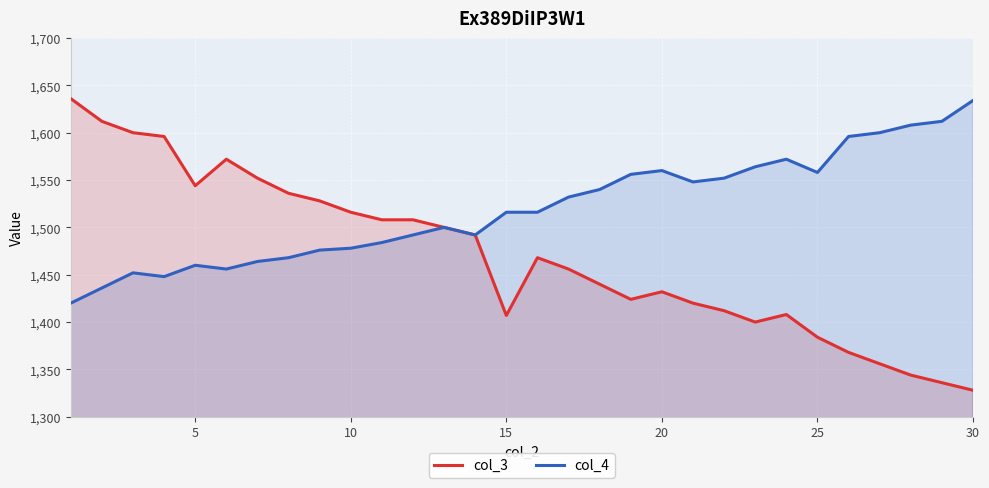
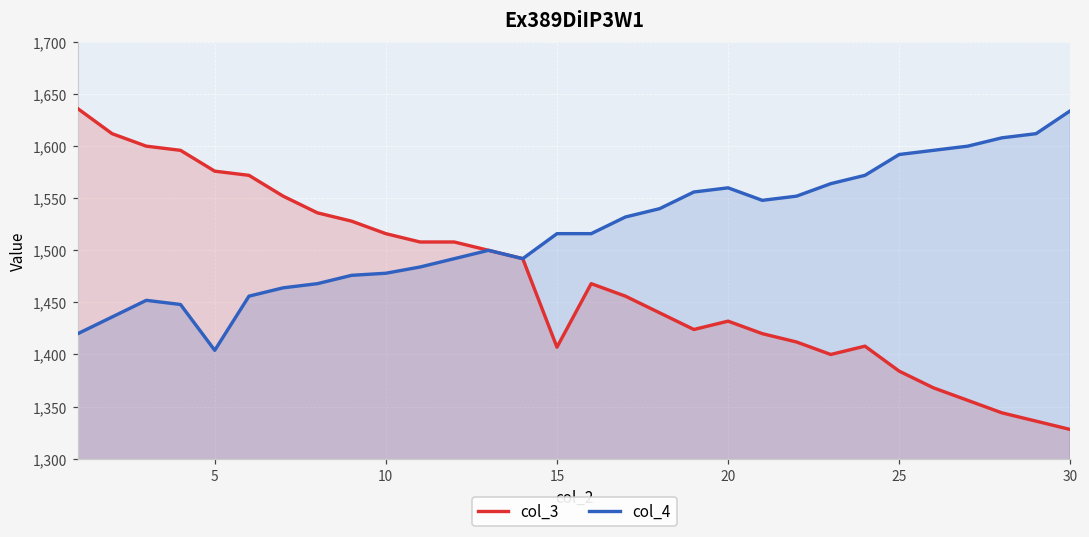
col_3, 5: 1,540 -> 1,580
col_4, 5: 1,460 -> 1,400
col_4, 25: 1,560 -> 1,590
